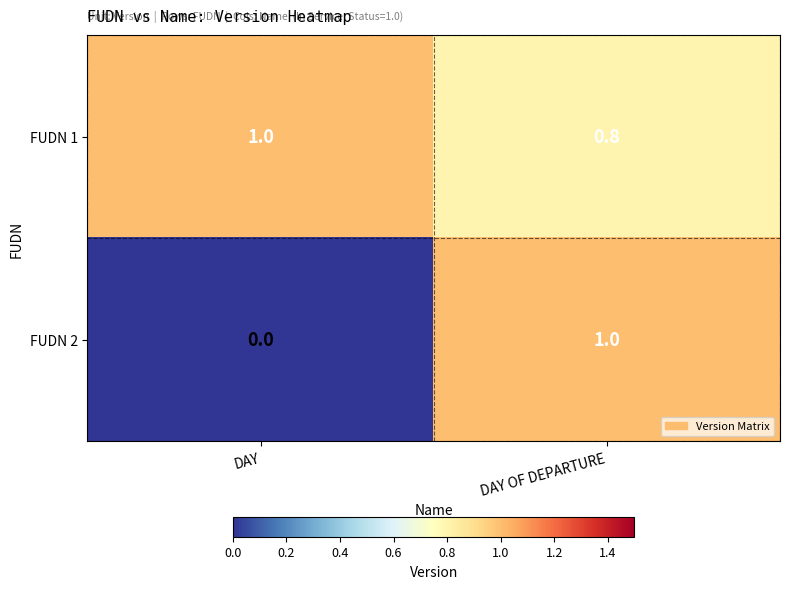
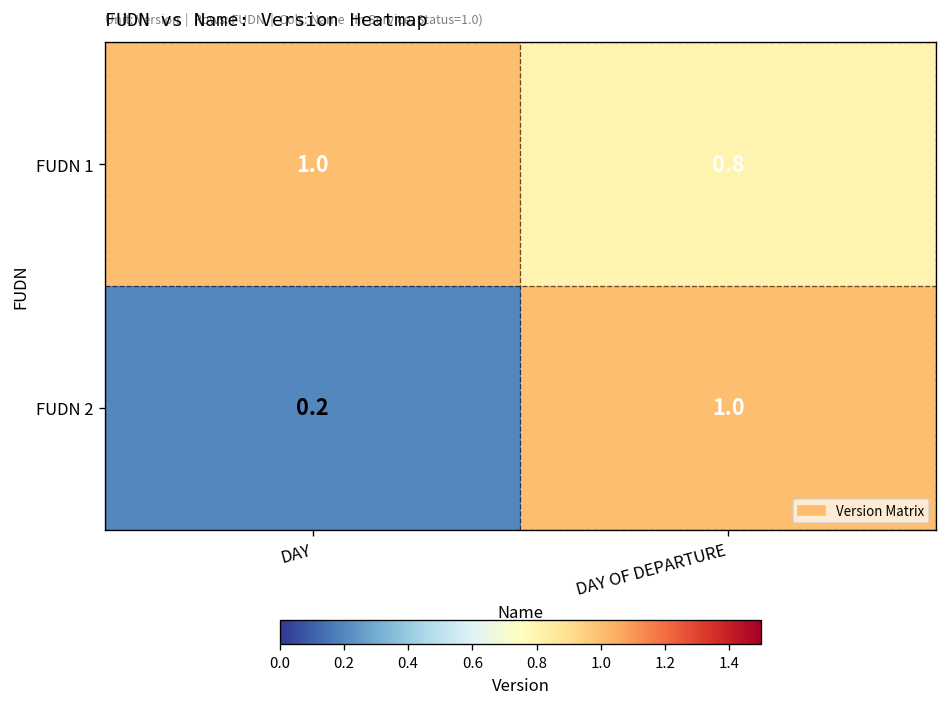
FUDN 2, DAY: 0.0 -> 0.2
